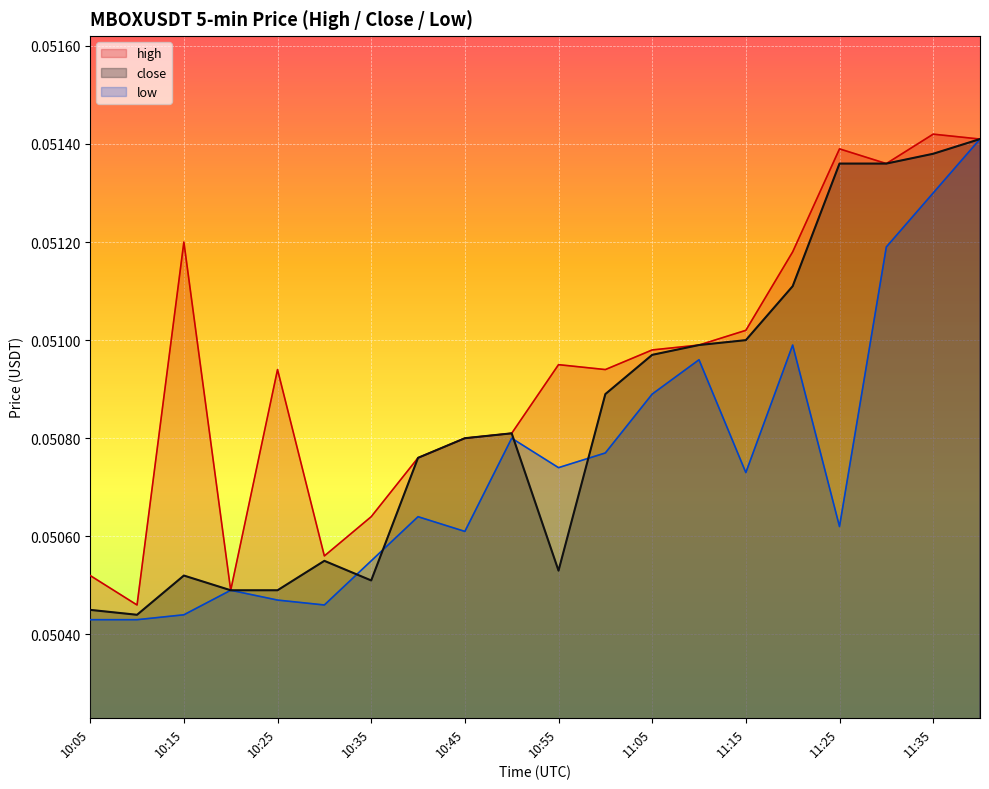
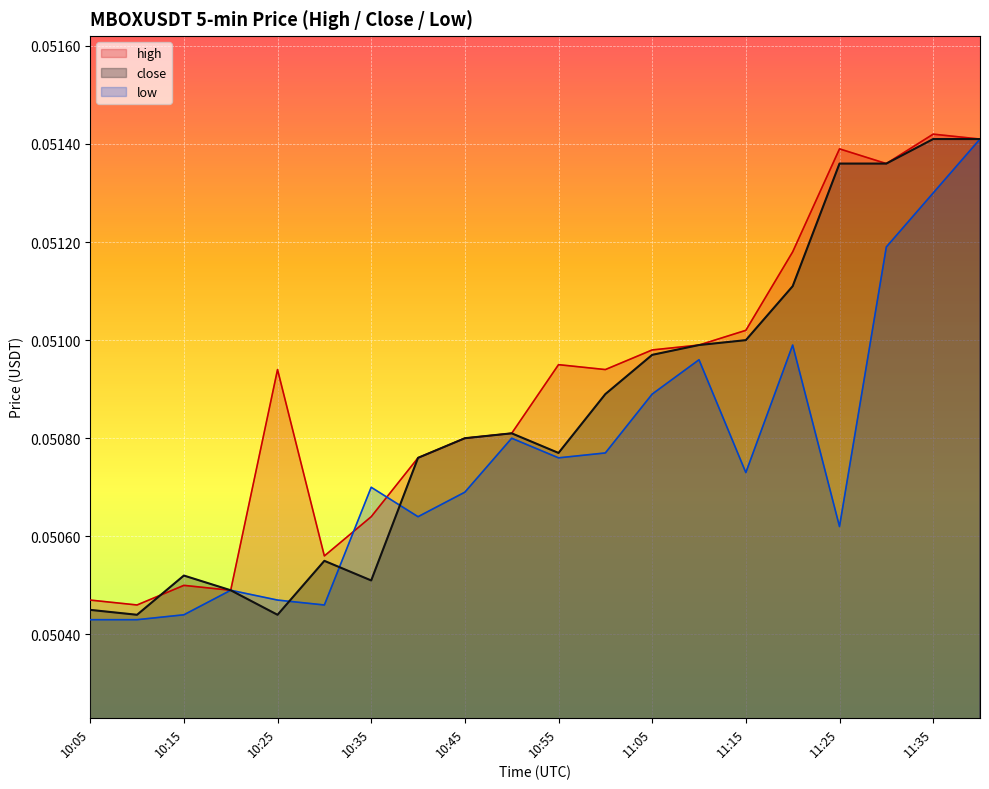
high, 10:05: 0.05052 -> 0.05047
high, 10:15: 0.0512 -> 0.0505
close, 10:25: 0.05049 -> 0.05044
low, 10:35: 0.05055 -> 0.05070
low, 10:45: 0.05061 -> 0.05069
close, 10:55: 0.05053 -> 0.05077
low, 10:55: 0.05074 -> 0.05076
close, 11:35: 0.05138 -> 0.05141
